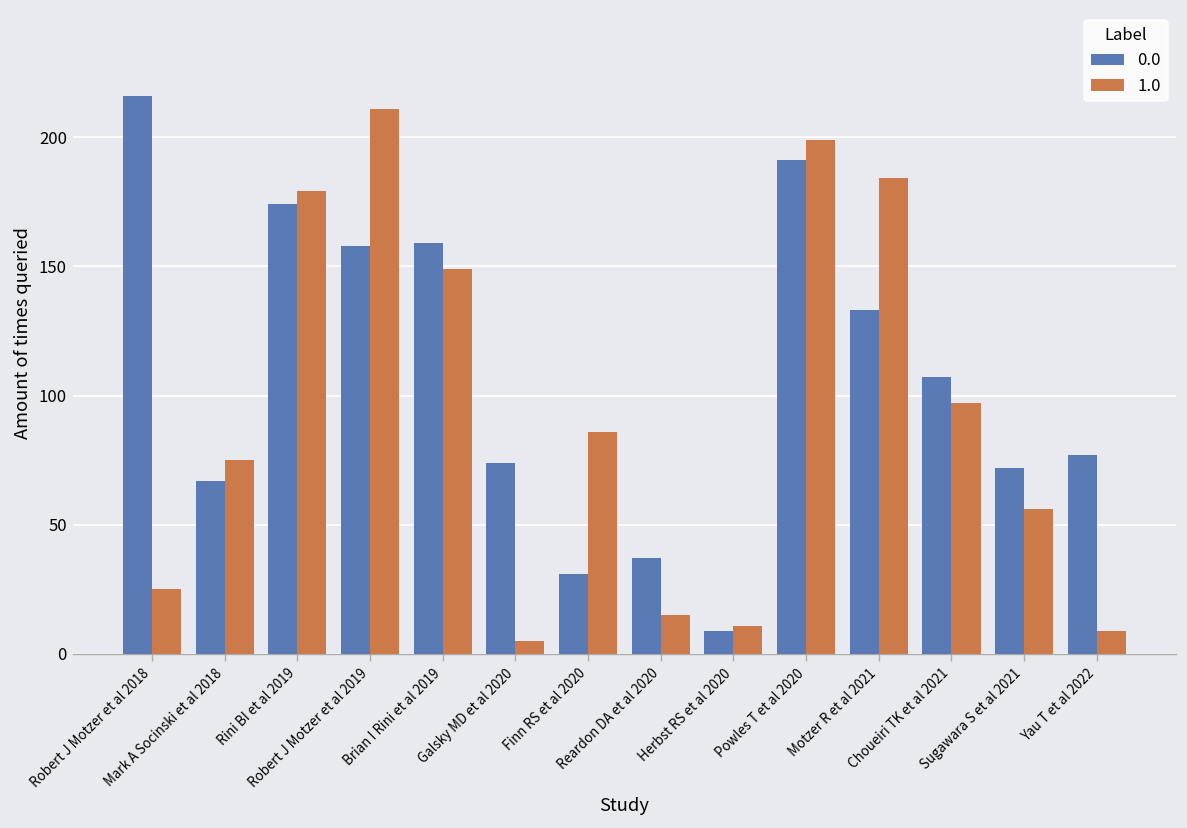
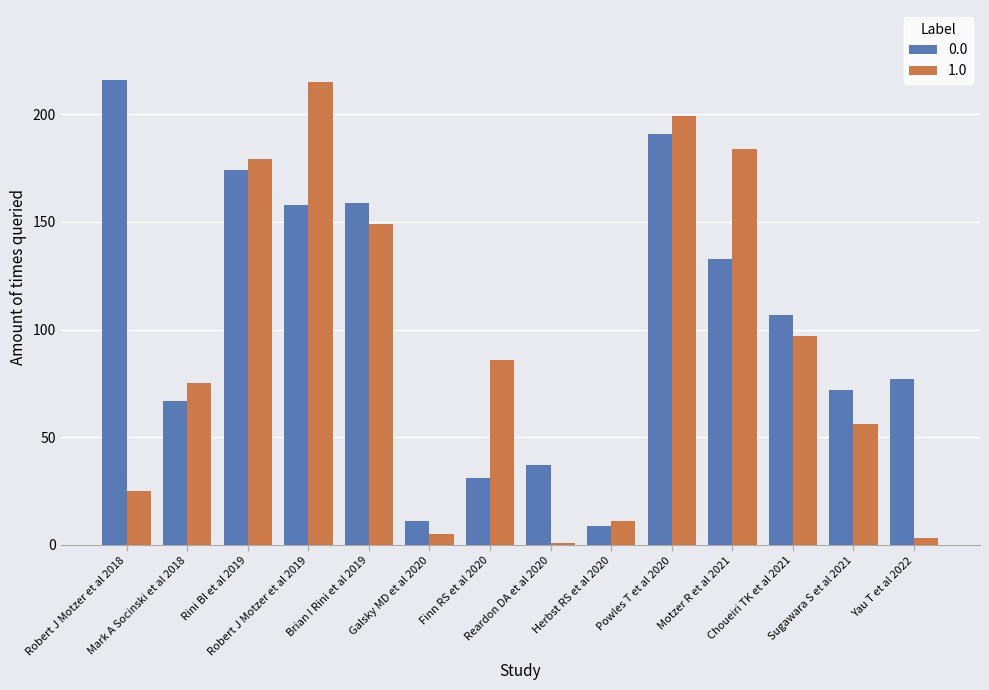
1.0, Robert J Motzer et al 2019: 211 -> 215
0.0, Galsky MD et al 2020: 74 -> 11
1.0, Reardon DA et al 2020: 15 -> 1
1.0, Yau T et al 2022: 9 -> 3
